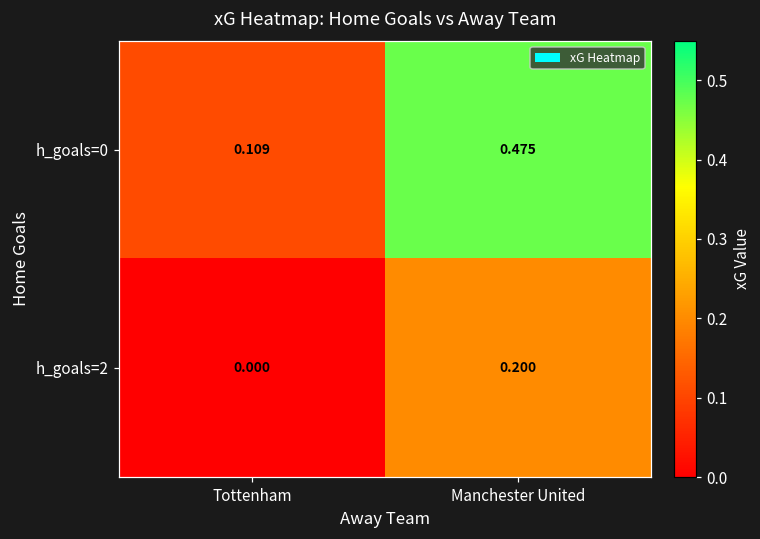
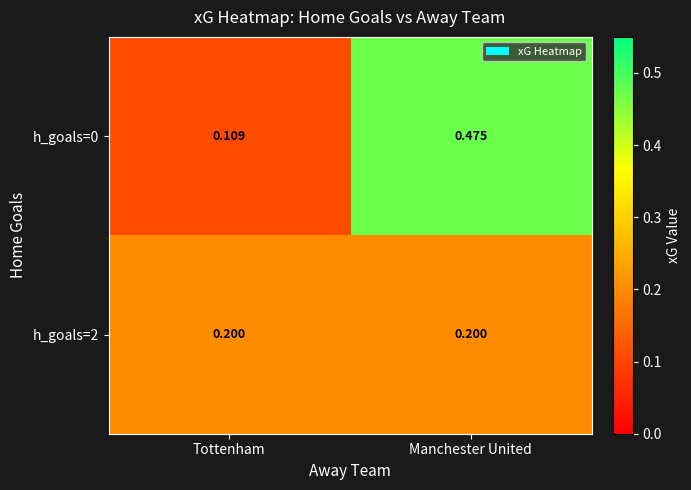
h_goals=2, Tottenham: 0.000 -> 0.200
